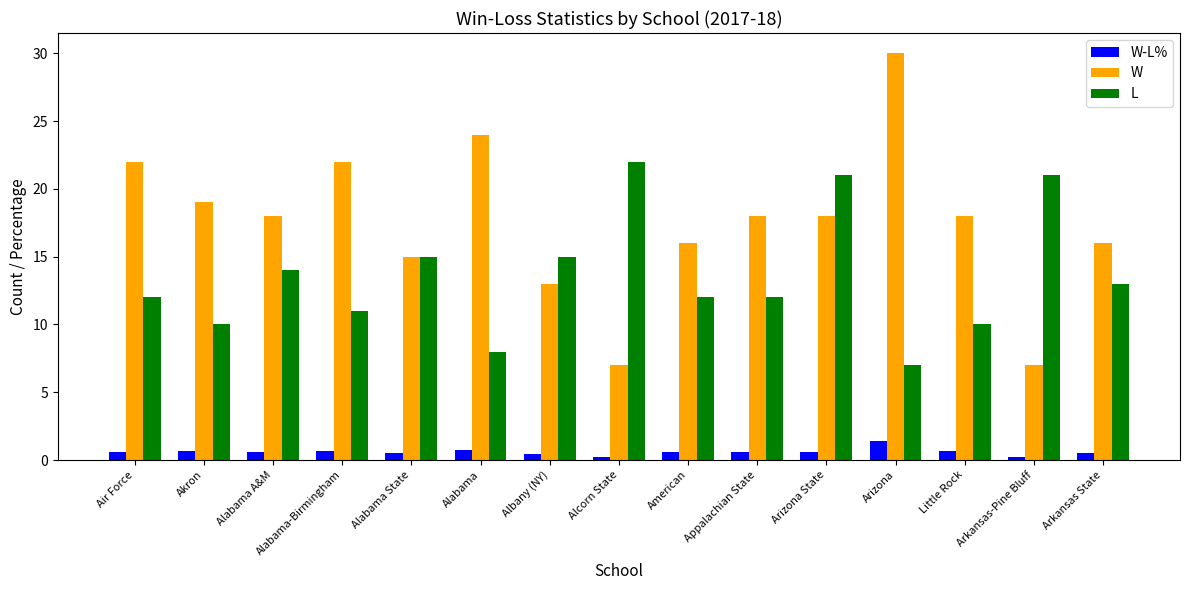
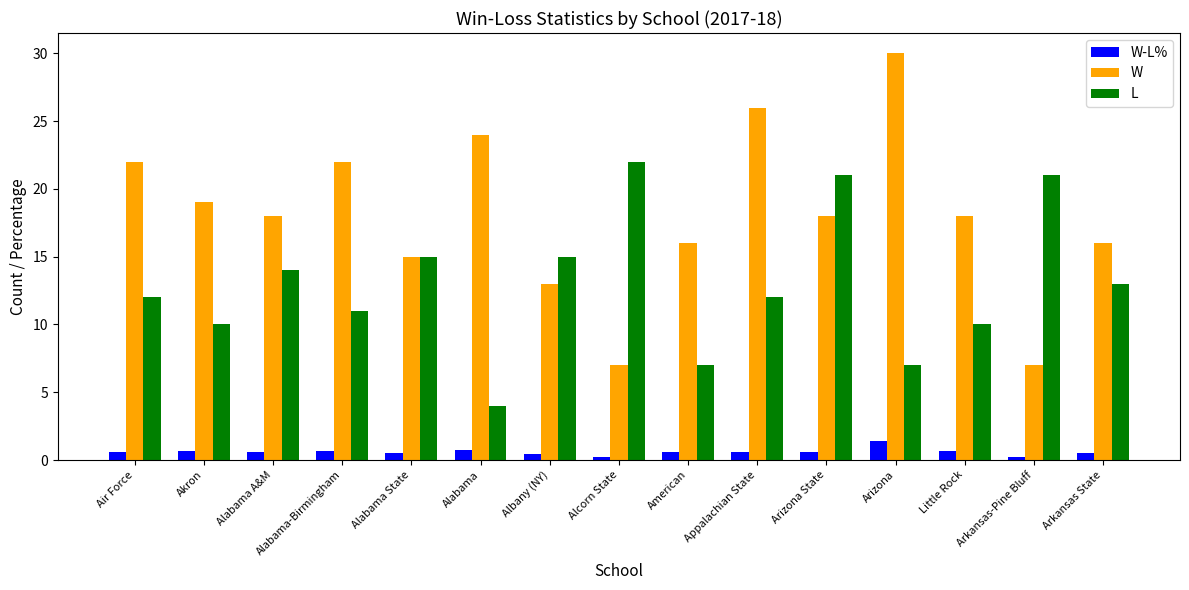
L, Alabama: 8 -> 4
L, American: 12 -> 7
W, Appalachian State: 18 -> 26
